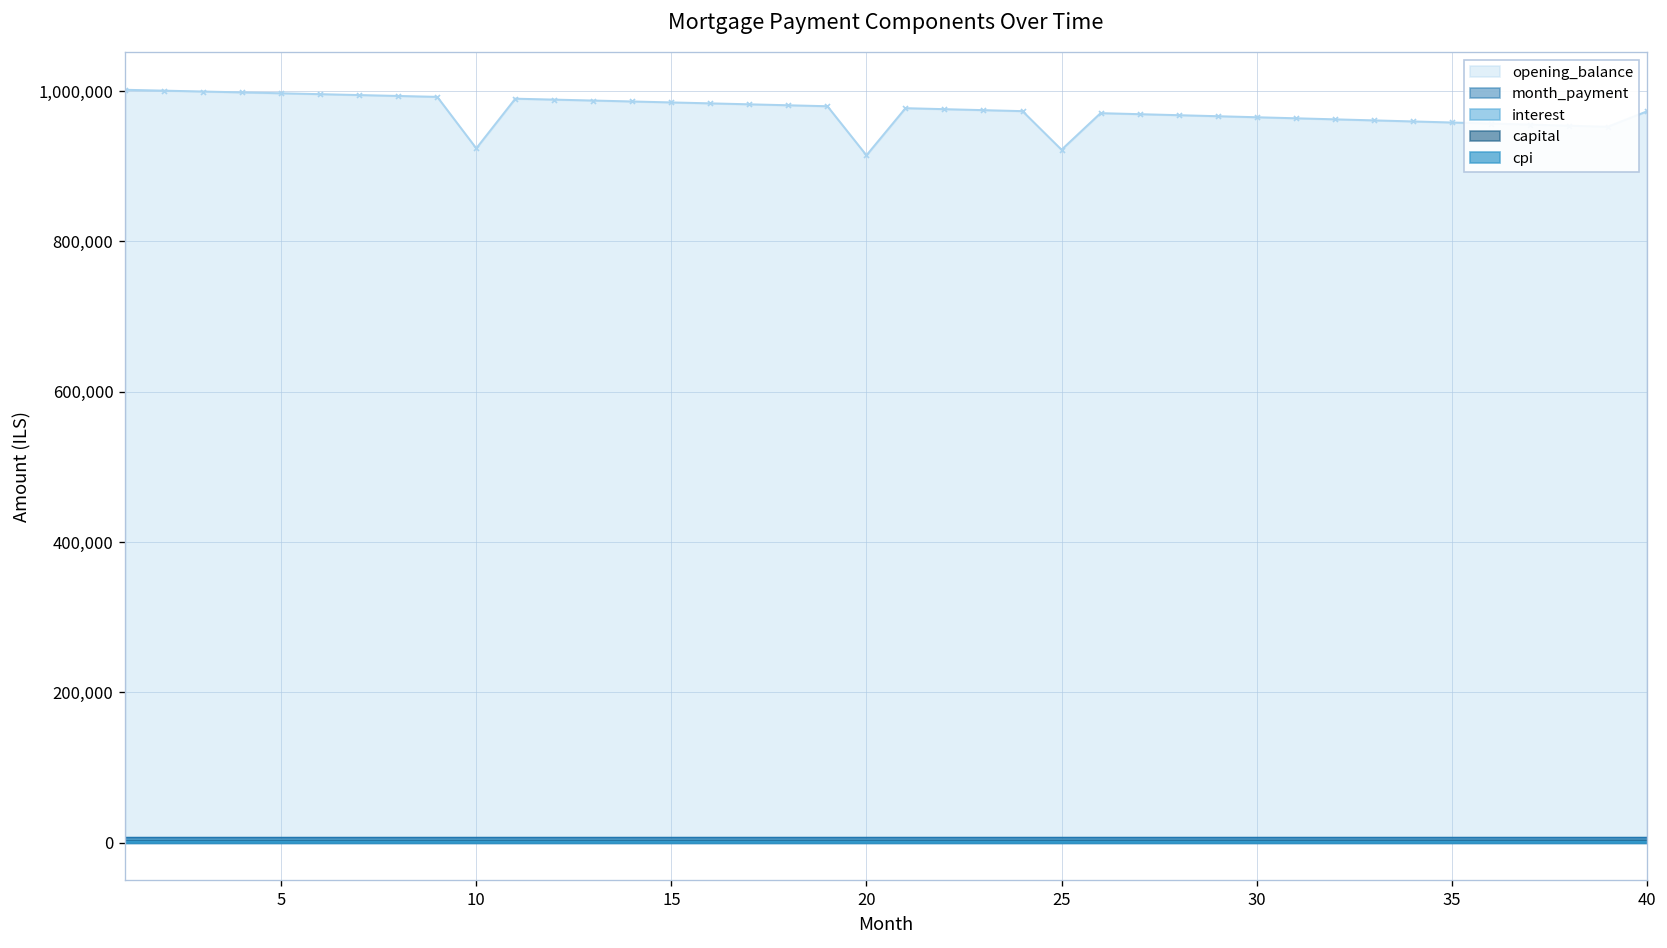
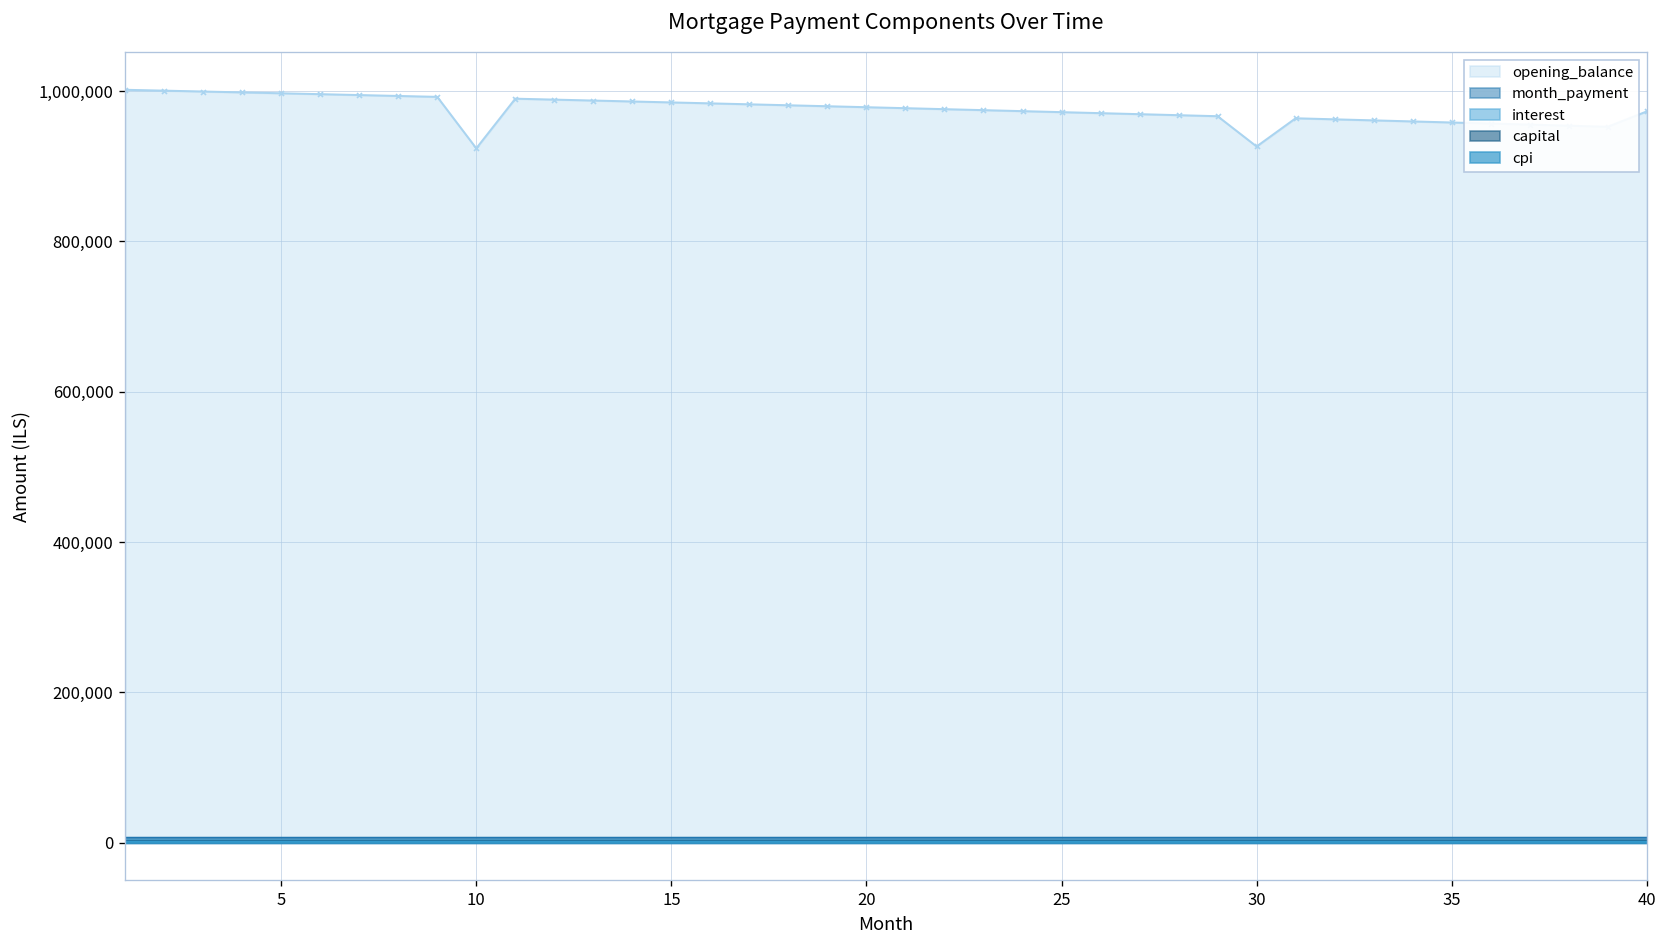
opening_balance, 20: 910,000 -> 980,000
opening_balance, 25: 920,000 -> 970,000
opening_balance, 30: 970,000 -> 930,000
